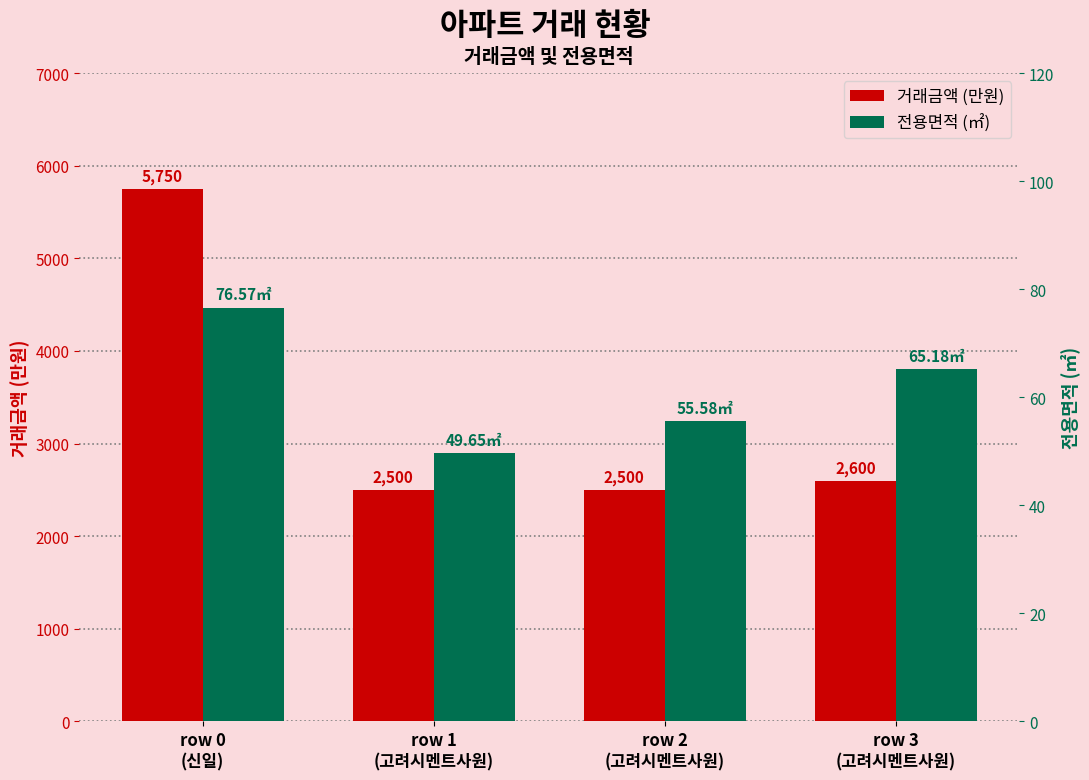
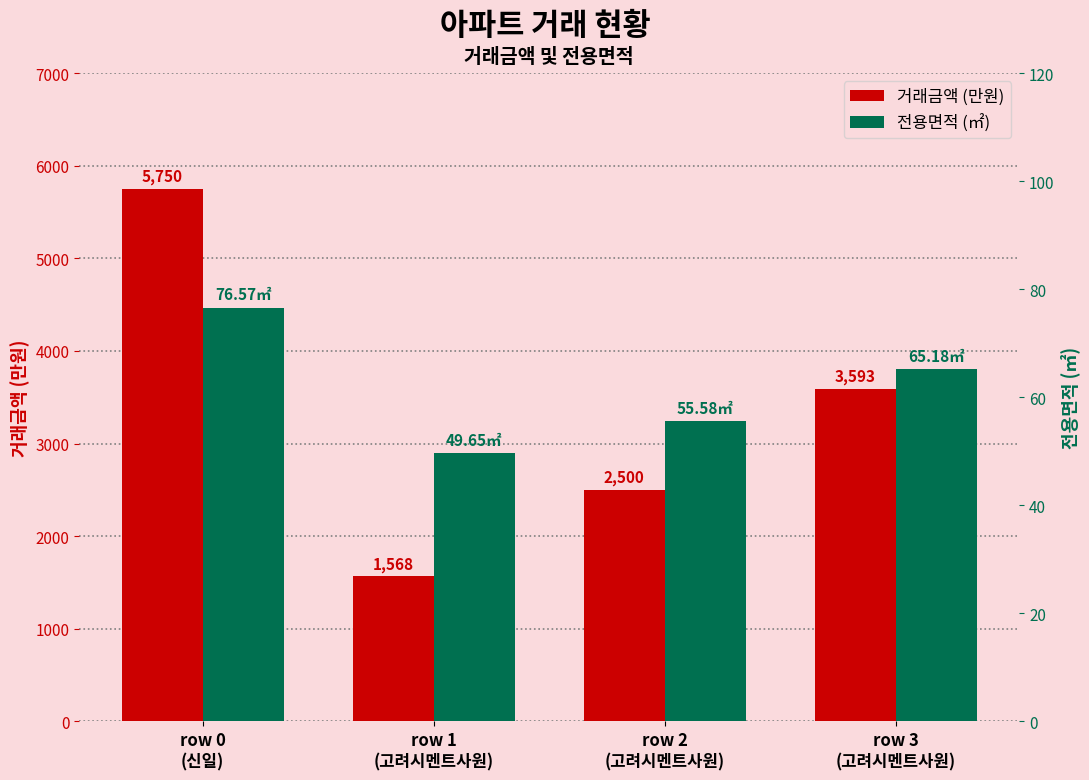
거래금액 (만원), row 1 (고려시멘트사원): 2,500 -> 1,568
거래금액 (만원), row 3 (고려시멘트사원): 2,600 -> 3,593
